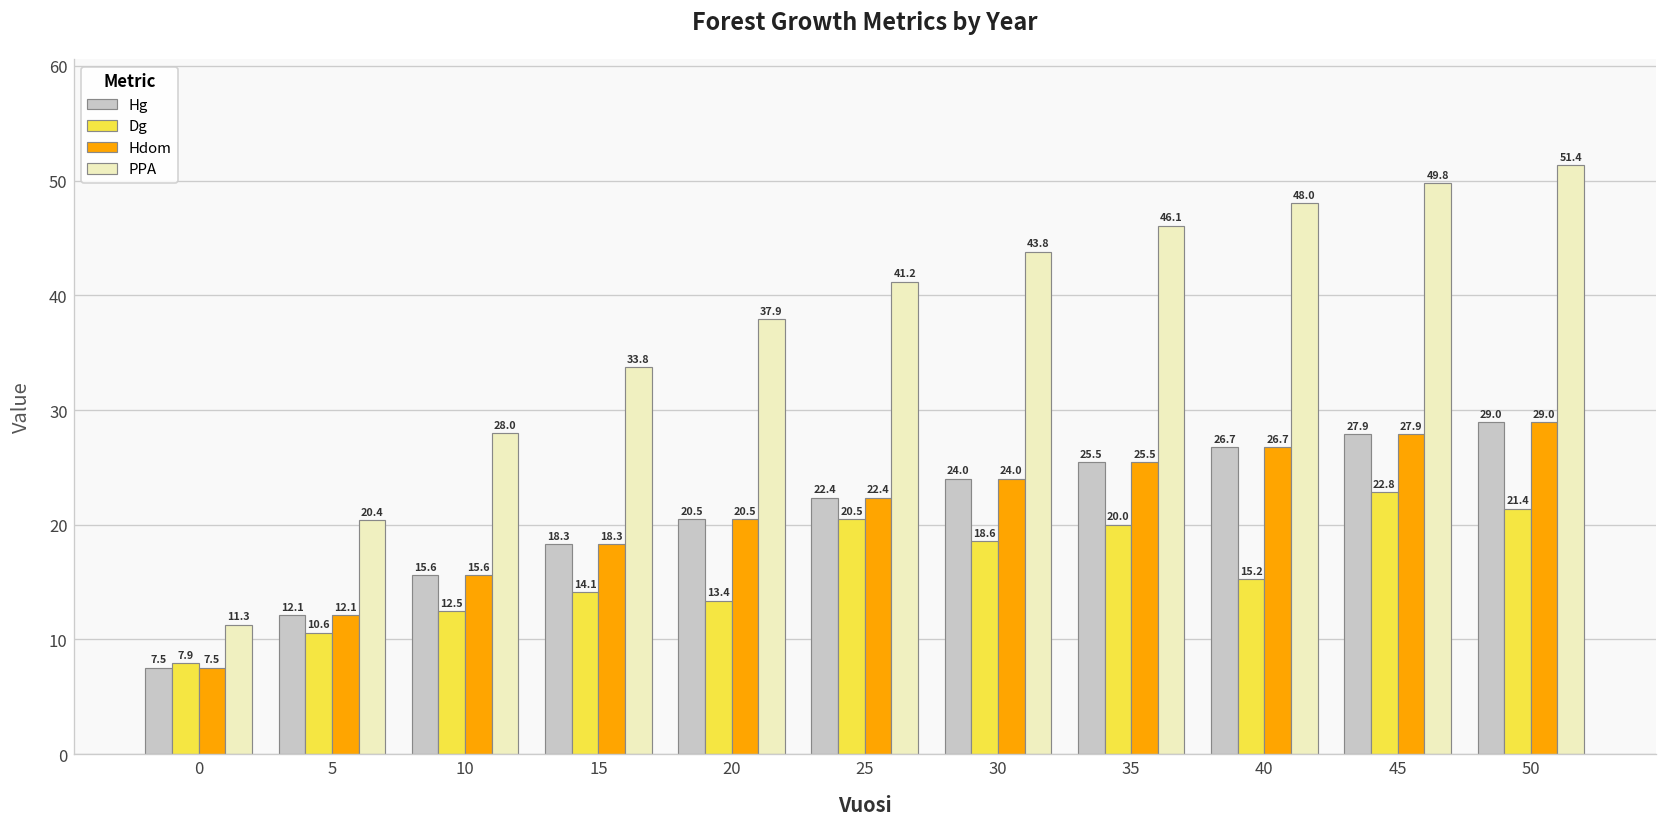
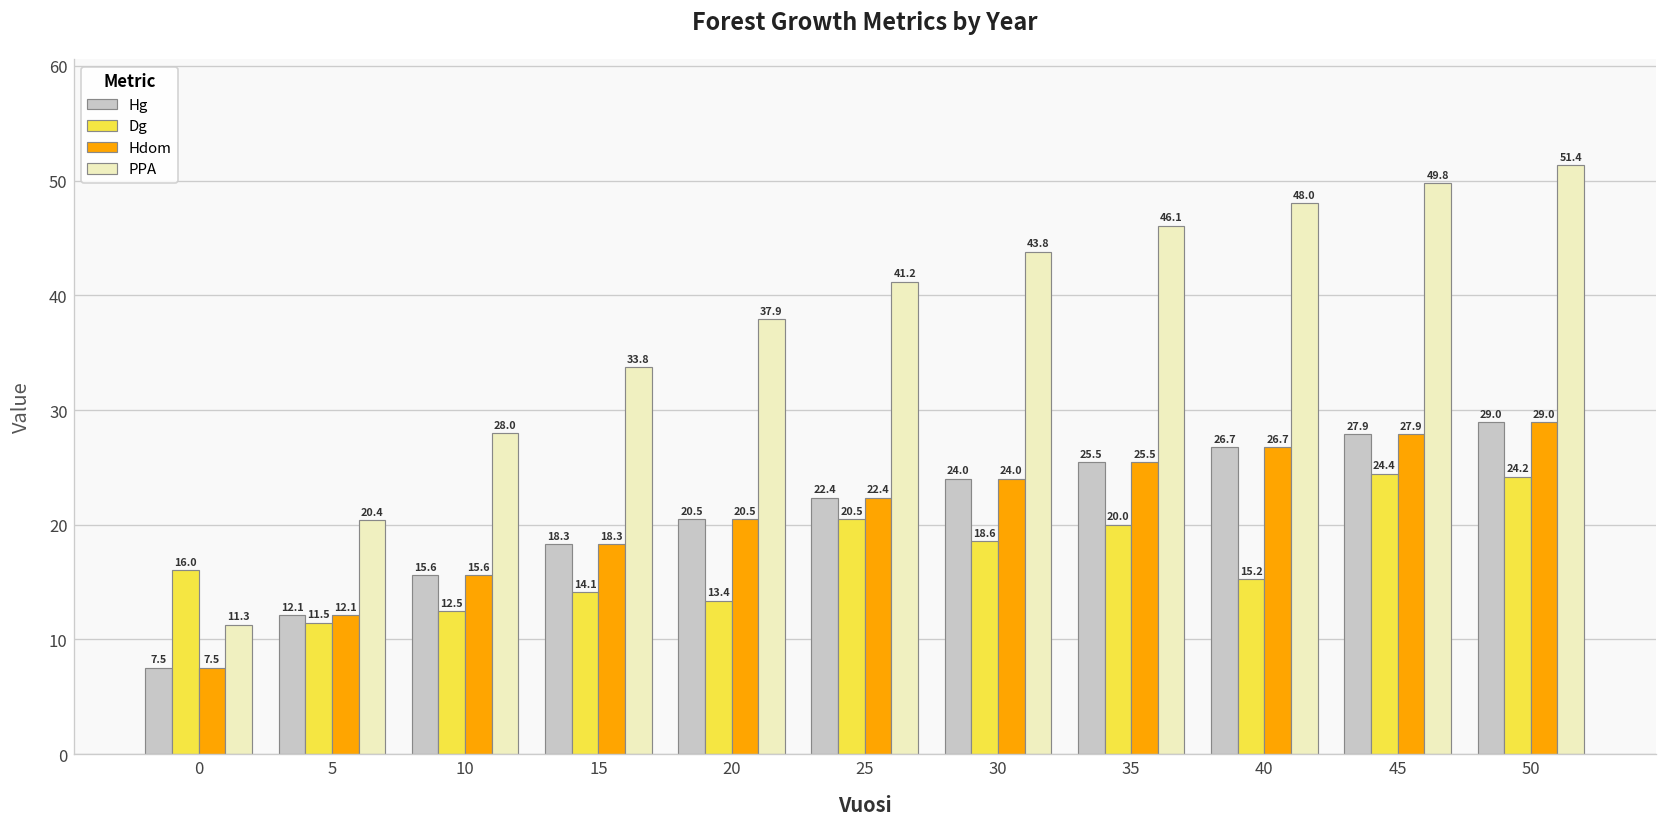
Dg, 0: 7.9 -> 16.0
Dg, 5: 10.6 -> 11.5
Dg, 45: 22.8 -> 24.4
Dg, 50: 21.4 -> 24.2
